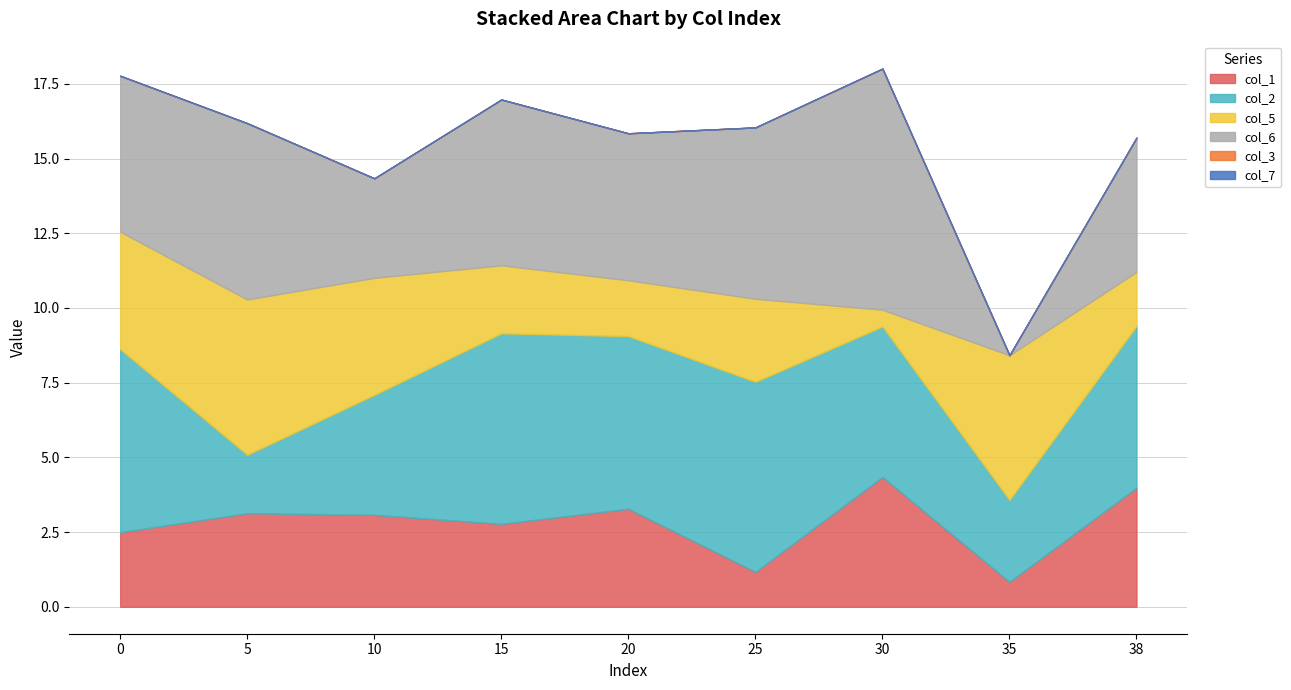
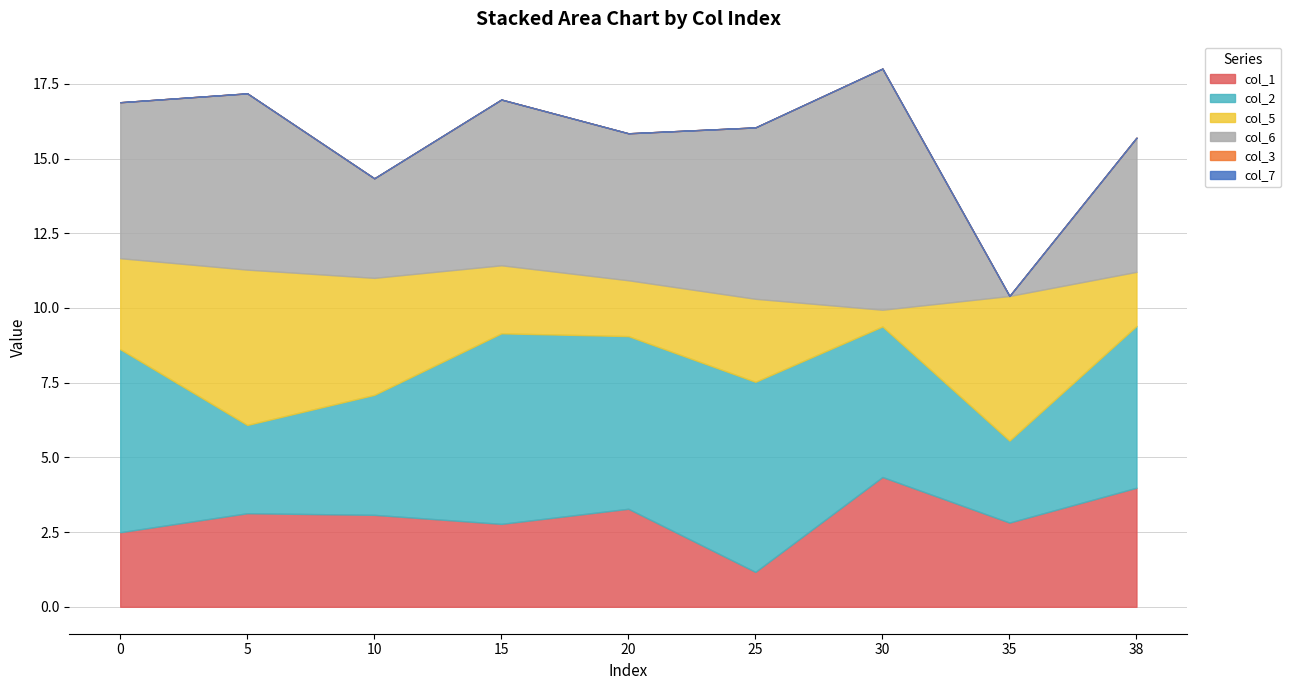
col_5, 0: 3.9 -> 3.0
col_2, 5: 2.0 -> 3.0
col_1, 35: 0.8 -> 2.8
